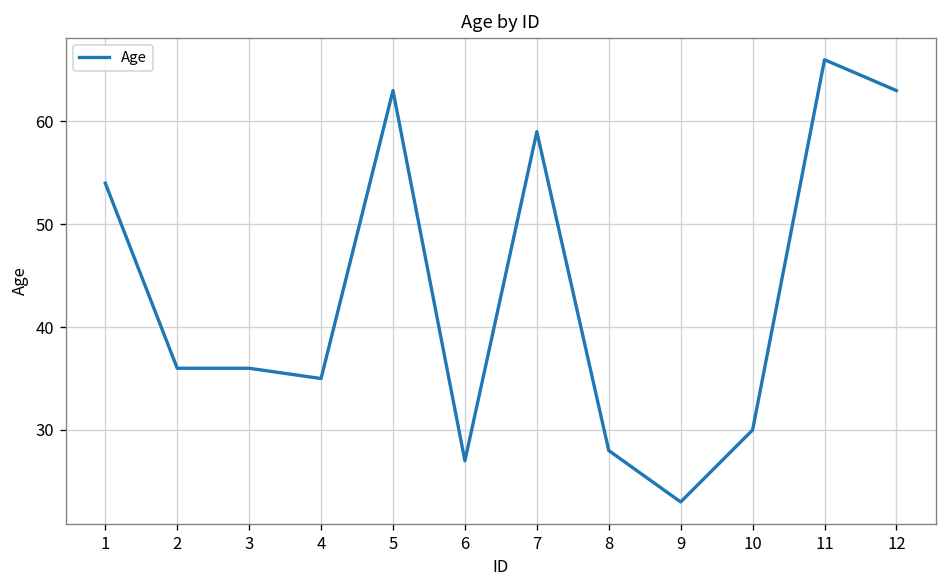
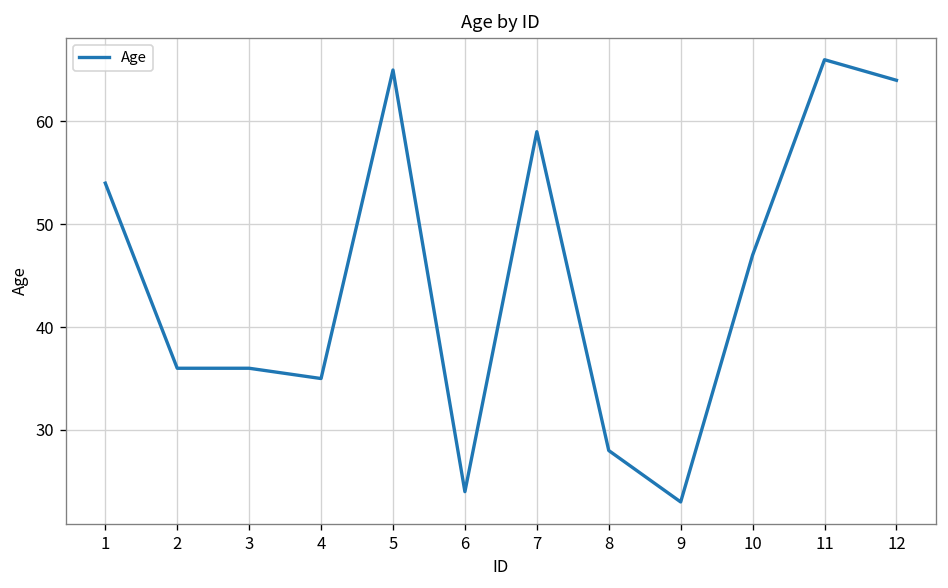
5: 63 -> 65
6: 27 -> 24
10: 30 -> 47
12: 63 -> 64
